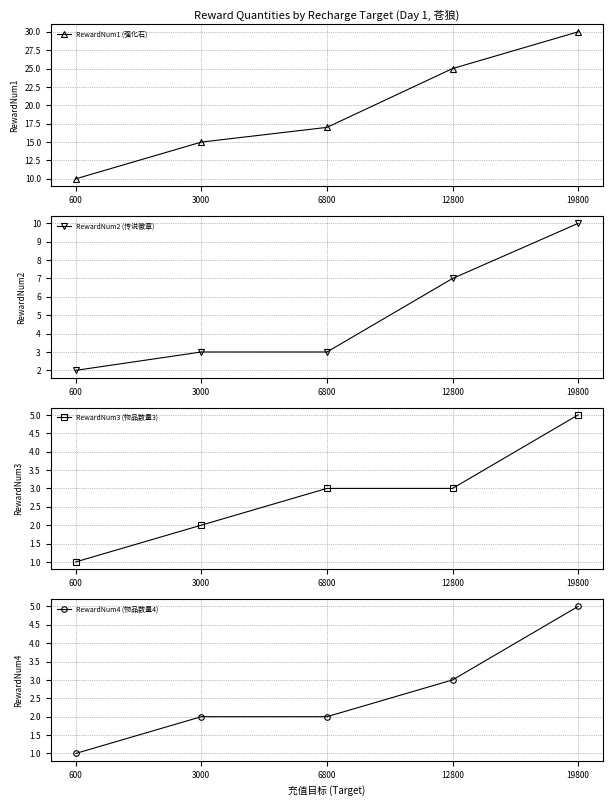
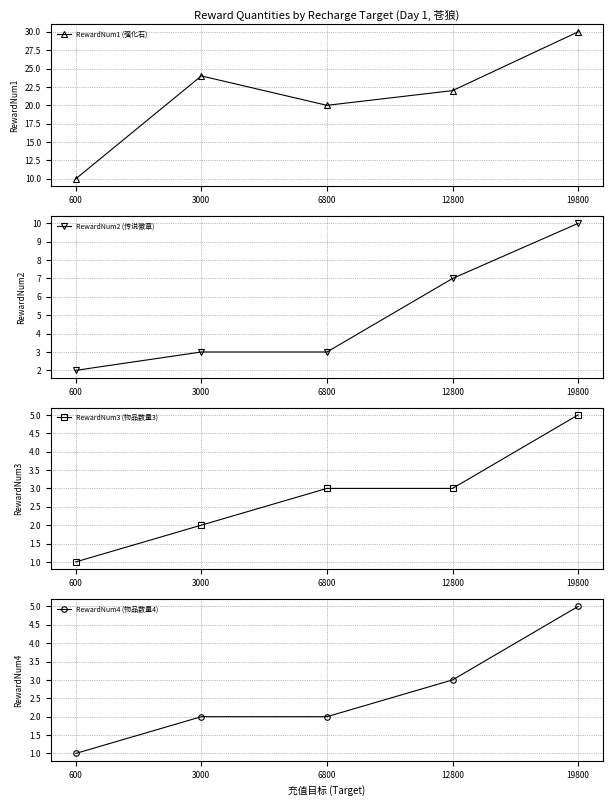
Reward Quantities by Recharge Target (Day 1, 苍狼), 3000: 15 -> 24
Reward Quantities by Recharge Target (Day 1, 苍狼), 6800: 17 -> 20
Reward Quantities by Recharge Target (Day 1, 苍狼), 12800: 25 -> 22
